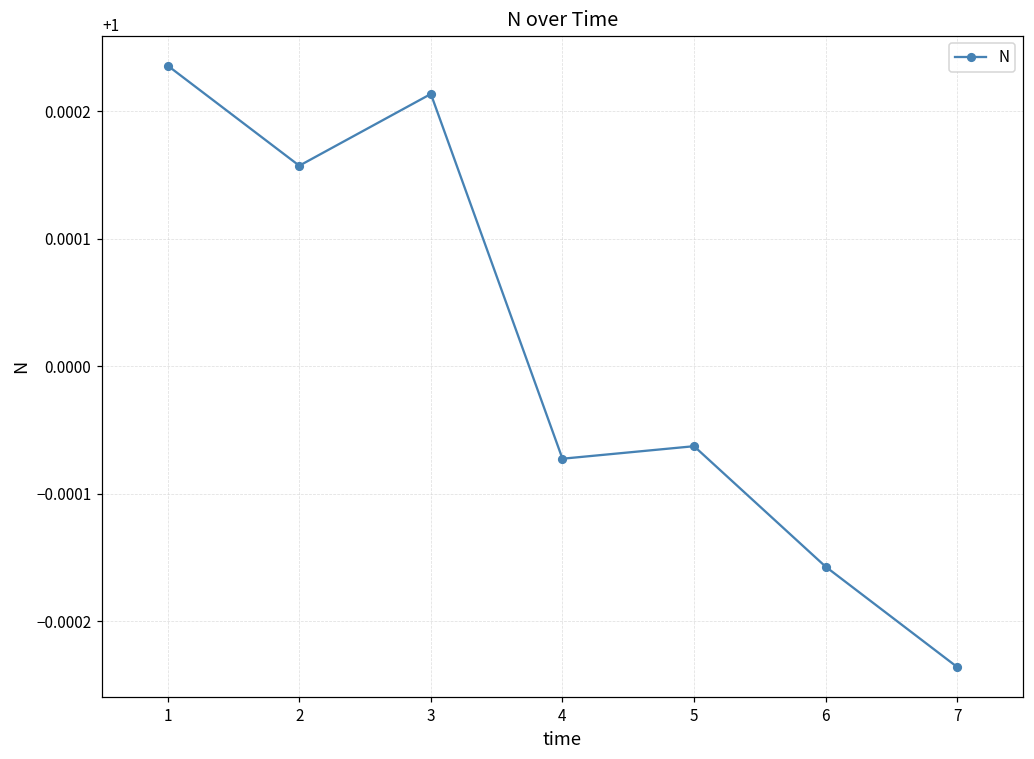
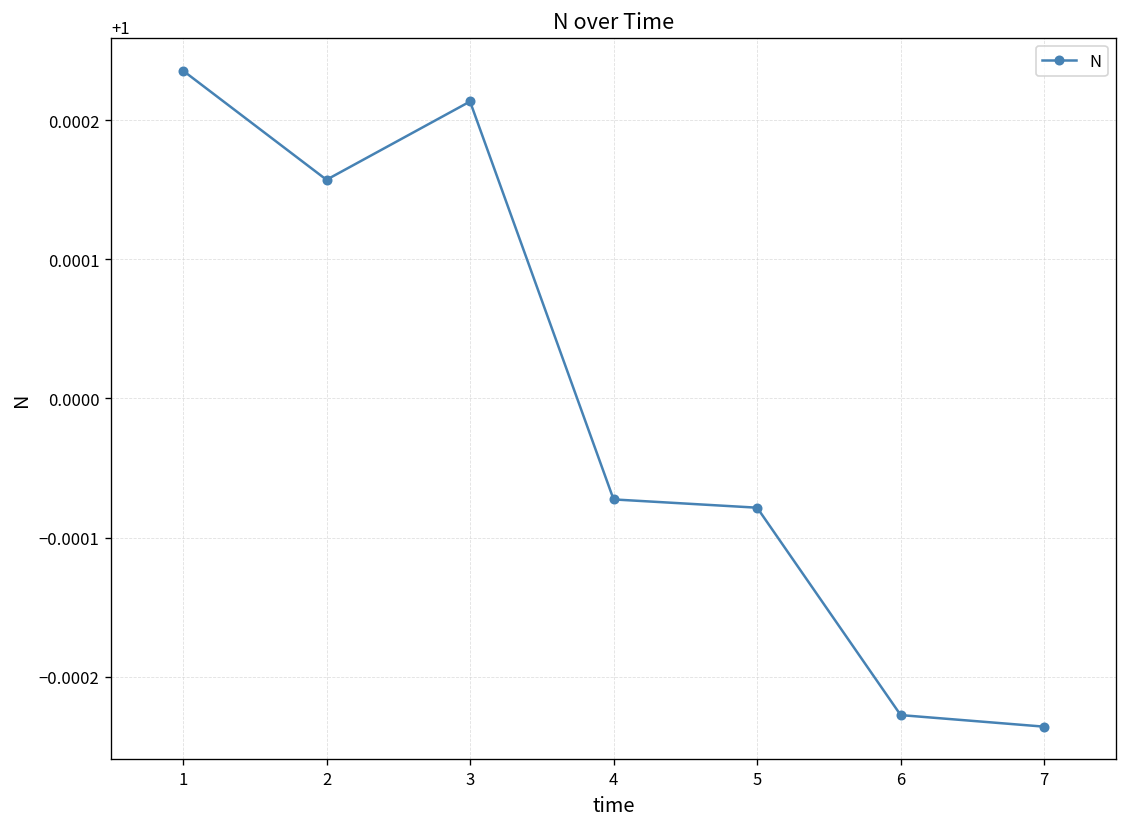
5: 0.999937 -> 0.999921
6: 0.999843 -> 0.999772
